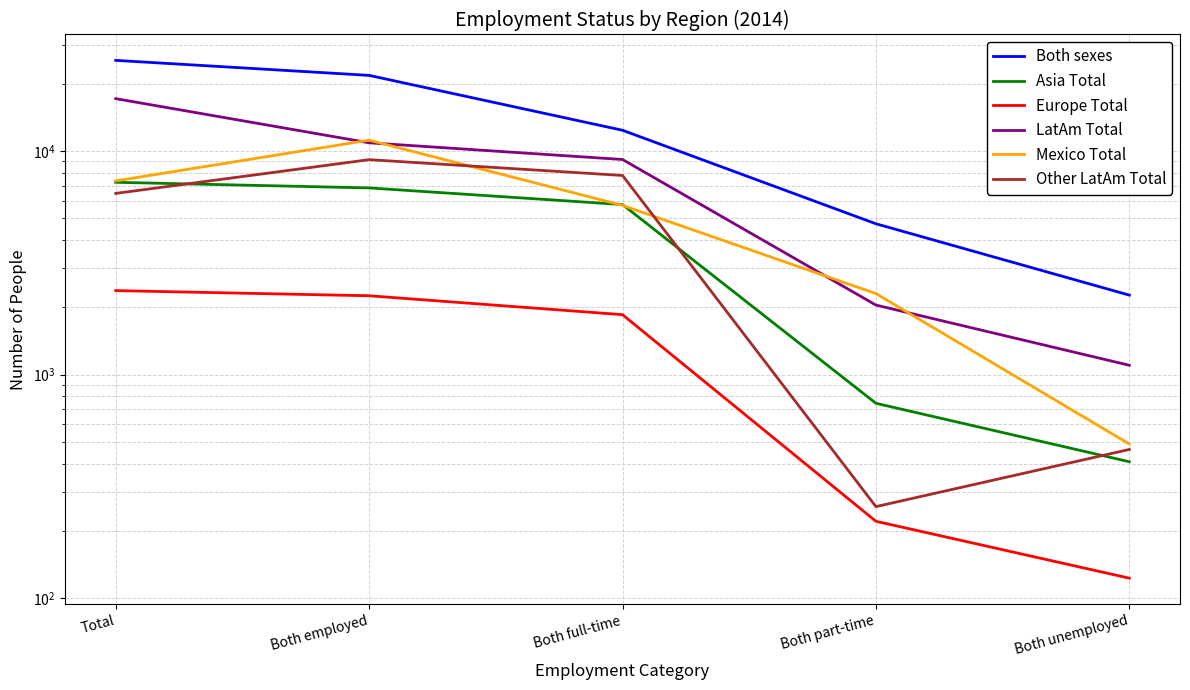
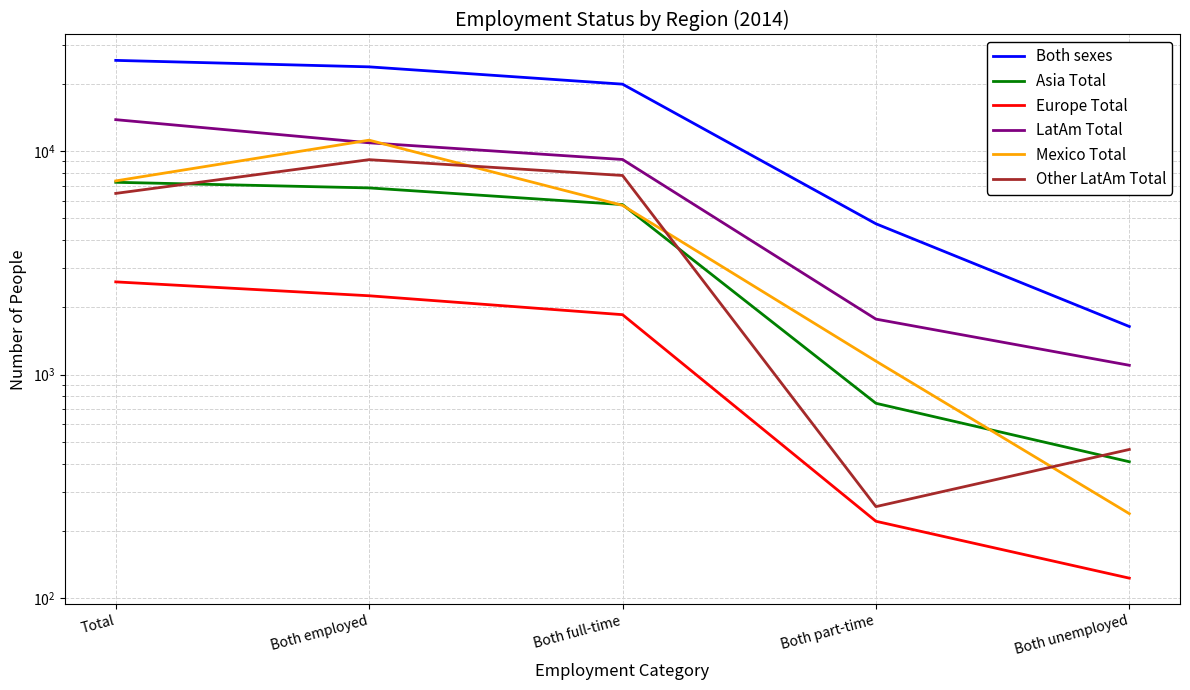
Europe Total, Total: 2400 -> 2600
LatAm Total, Total: 17000 -> 14000
Both sexes, Both employed: 22000 -> 24000
Both sexes, Both full-time: 12000 -> 20000
LatAm Total, Both part-time: 2000 -> 1800
Mexico Total, Both part-time: 2300 -> 1200
Both sexes, Both unemployed: 2300 -> 1600
Mexico Total, Both unemployed: 490 -> 240
